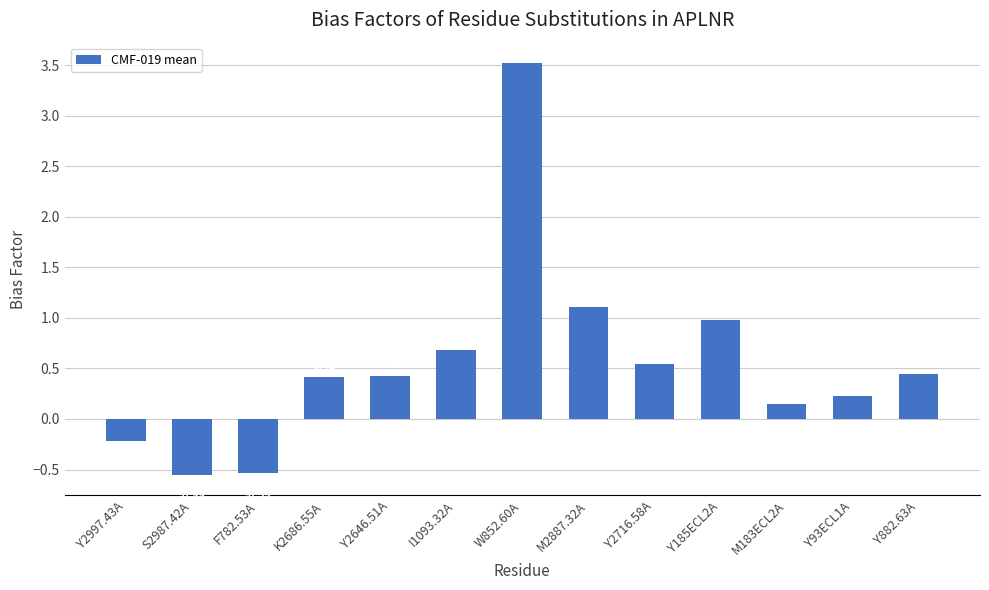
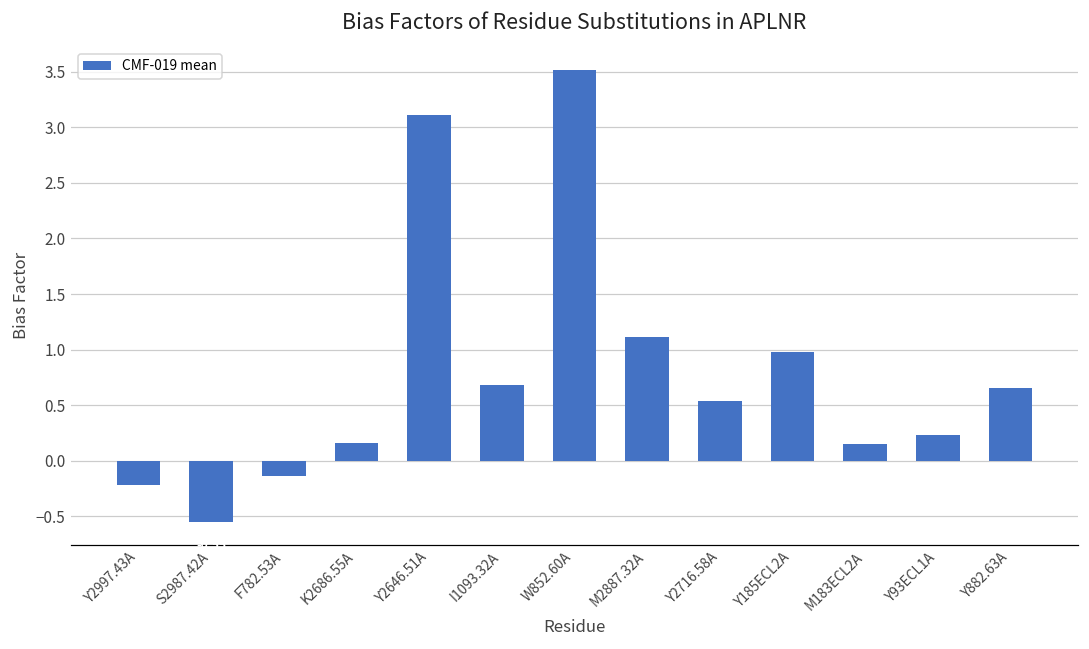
F782.53A: -0.54 -> -0.13
K2686.55A: 0.42 -> 0.16
Y2646.51A: 0.42 -> 3.11
Y882.63A: 0.44 -> 0.66
